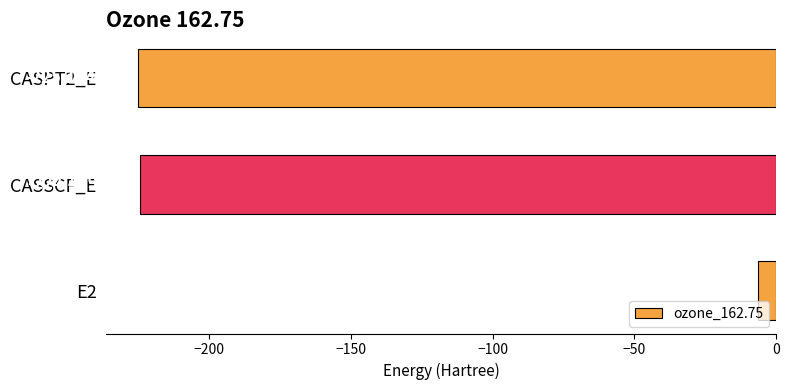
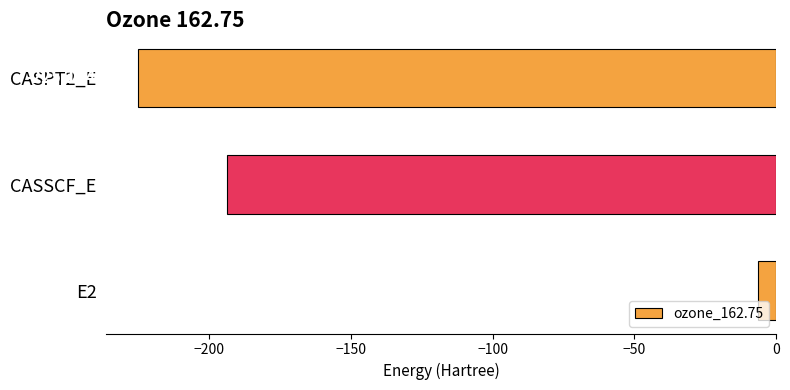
CASSCF_E: -224 -> -194
